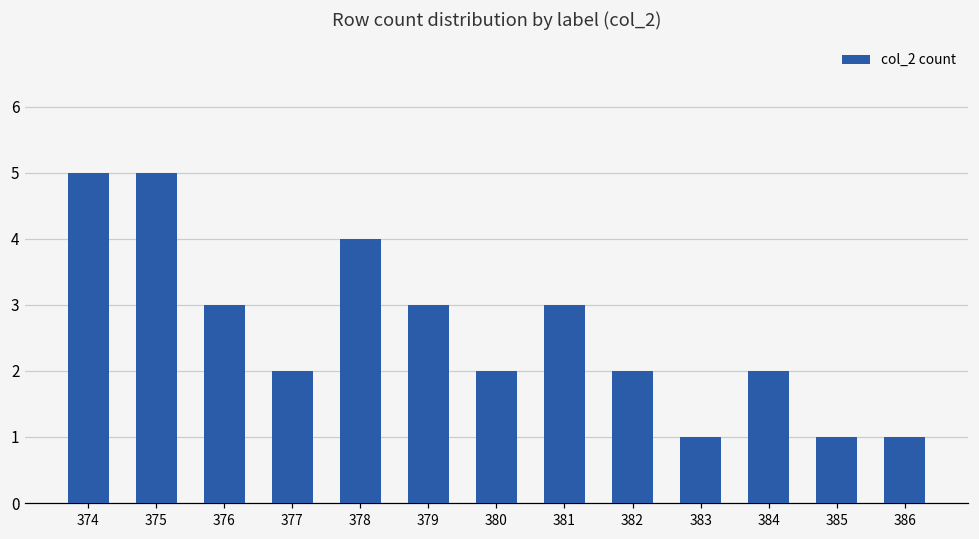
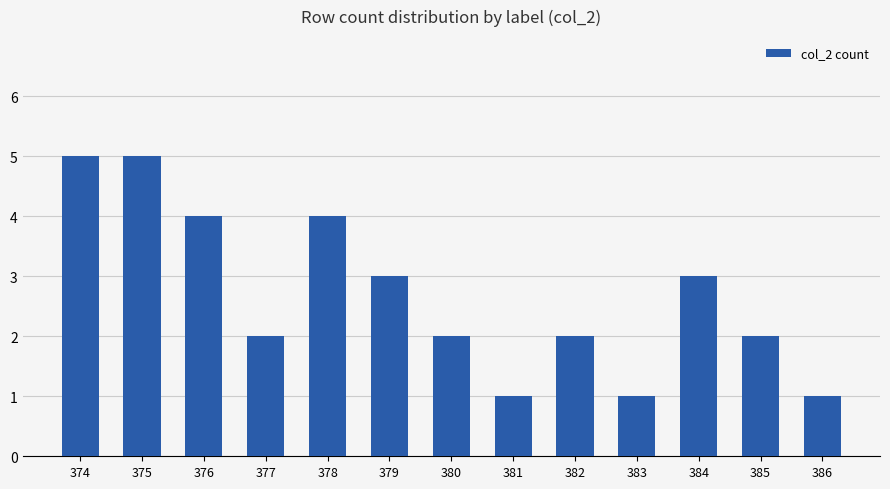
376: 3 -> 4
381: 3 -> 1
384: 2 -> 3
385: 1 -> 2
